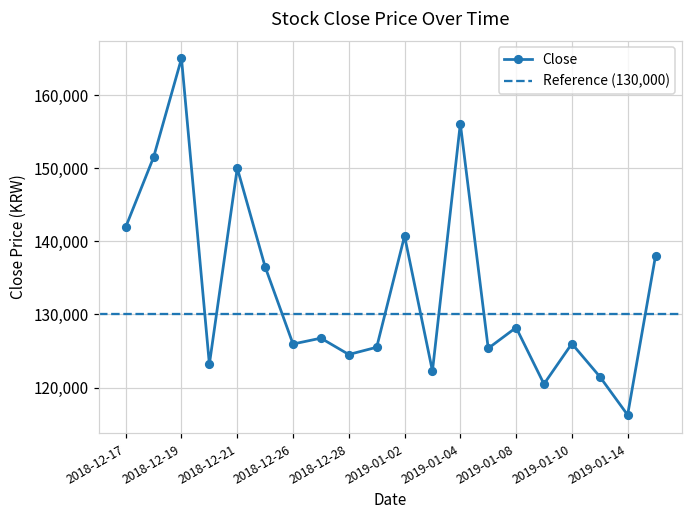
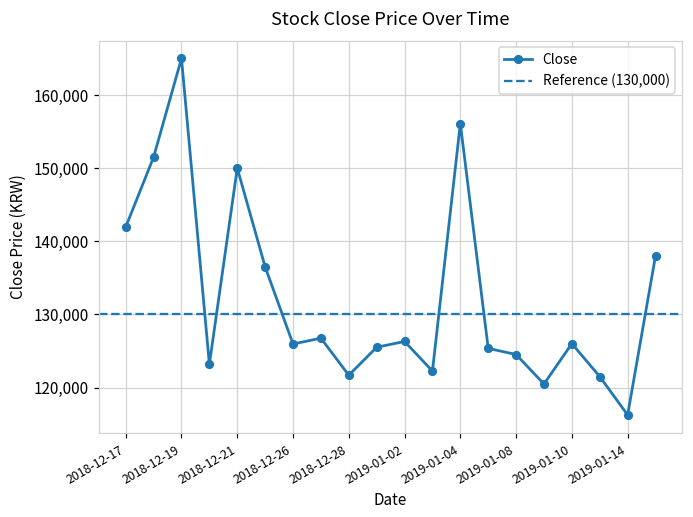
2018-12-28: 125,000 -> 122,000
2019-01-02: 141,000 -> 126,000
2019-01-08: 128,000 -> 125,000
